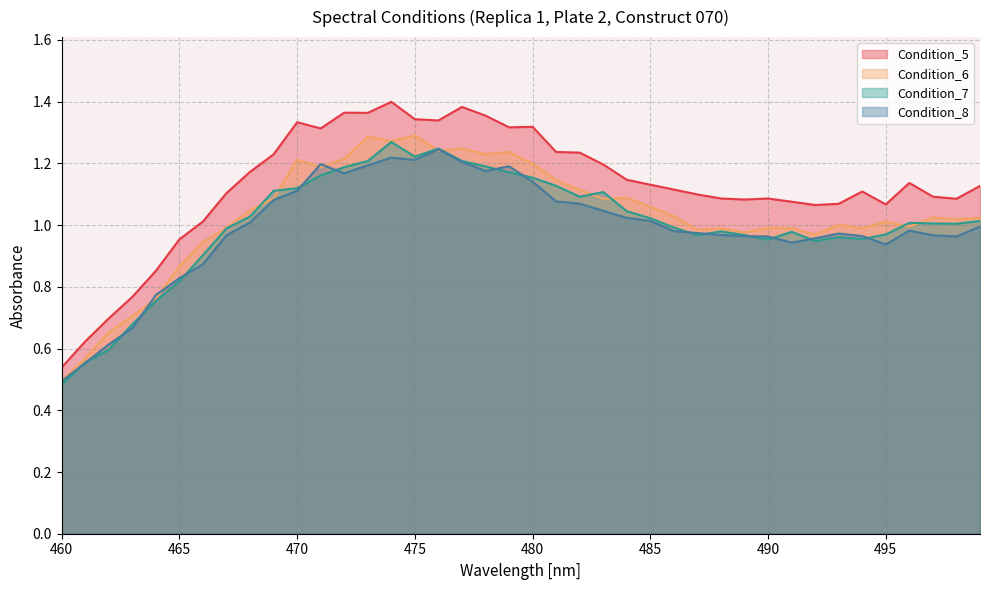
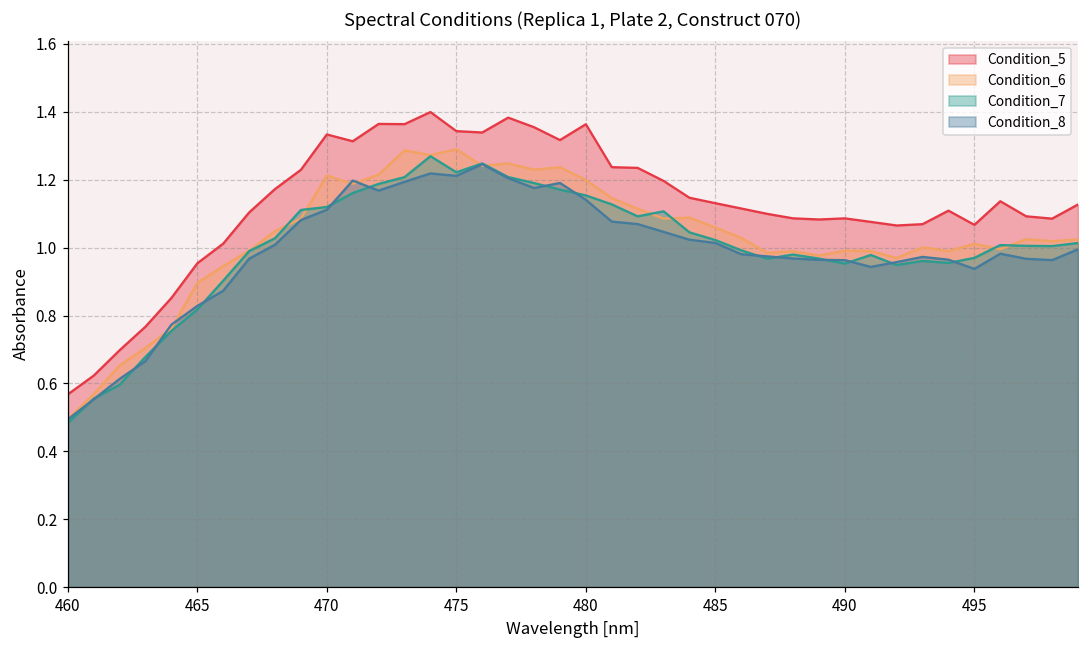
Condition_5, 460: 0.54 -> 0.57
Condition_6, 465: 0.87 -> 0.90
Condition_5, 480: 1.32 -> 1.36
